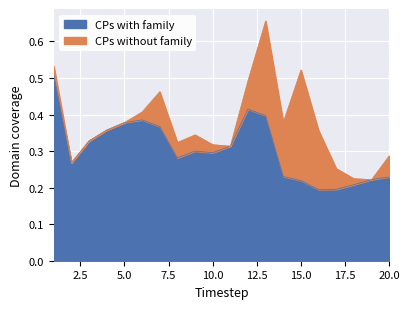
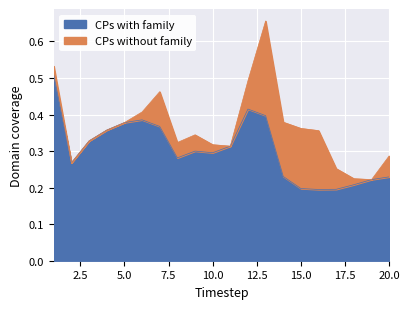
CPs with family, 15.0: 0.22 -> 0.20
CPs without family, 15.0: 0.30 -> 0.16
